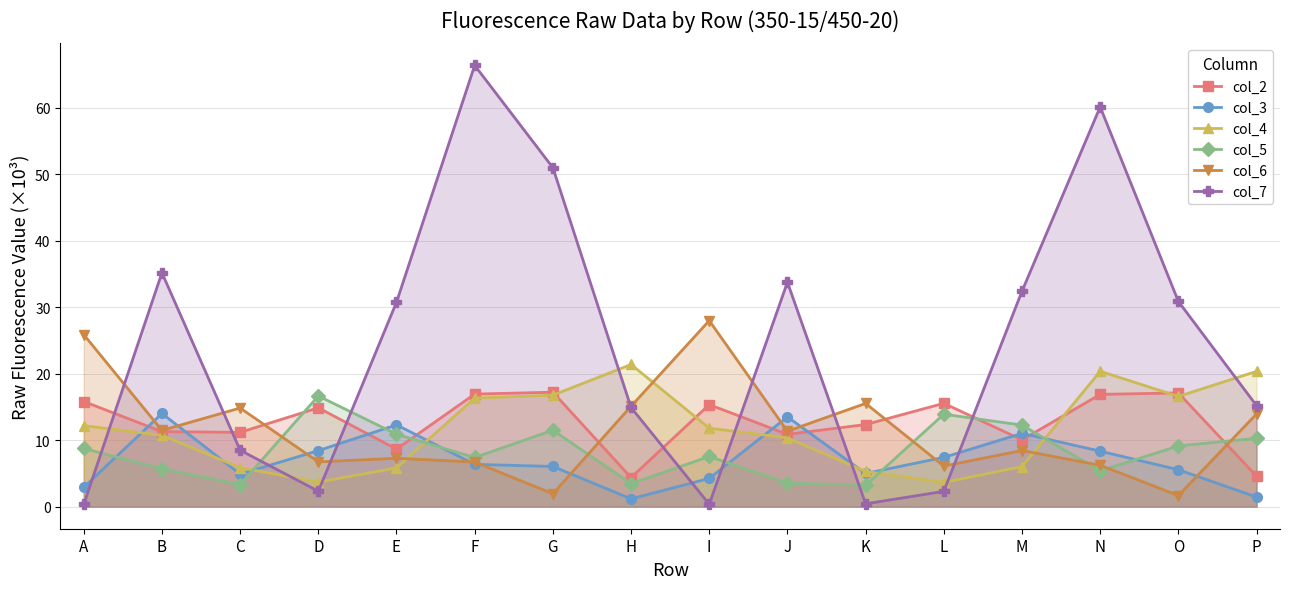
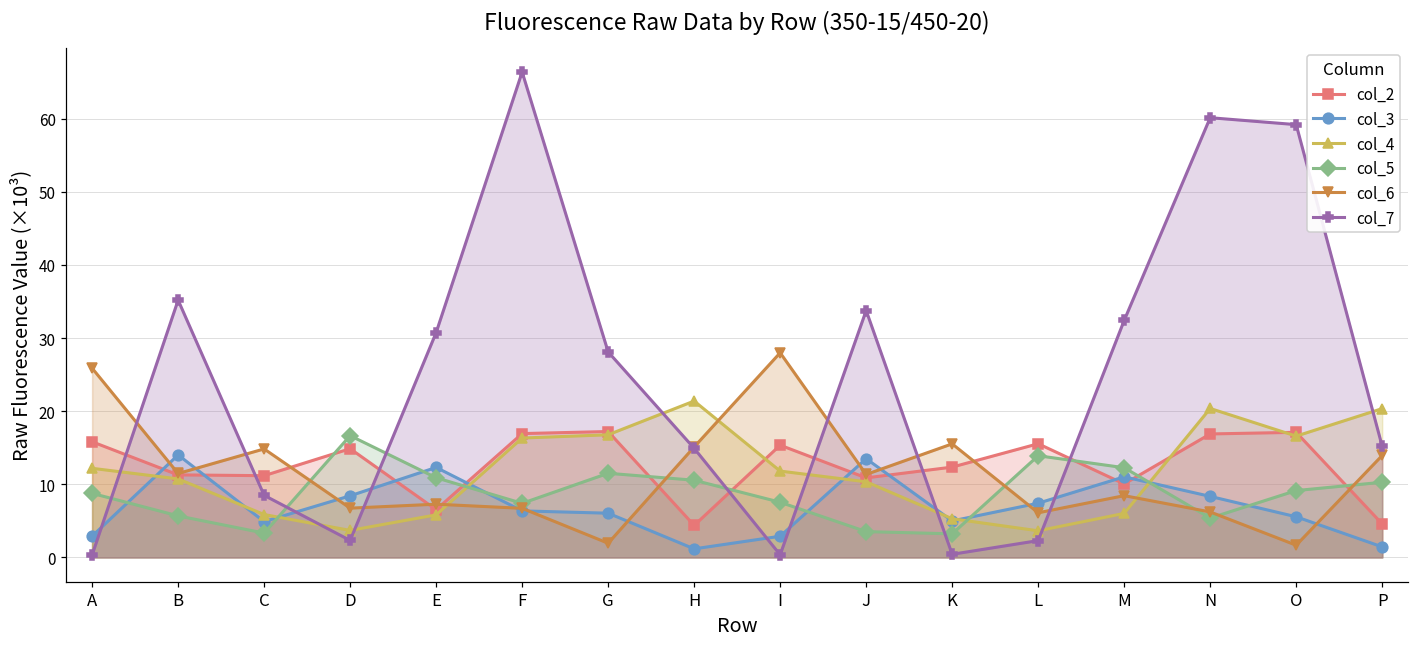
col_2, E: 9 -> 7
col_7, G: 51 -> 28
col_5, H: 3 -> 11
col_3, I: 4 -> 3
col_7, O: 31 -> 59
